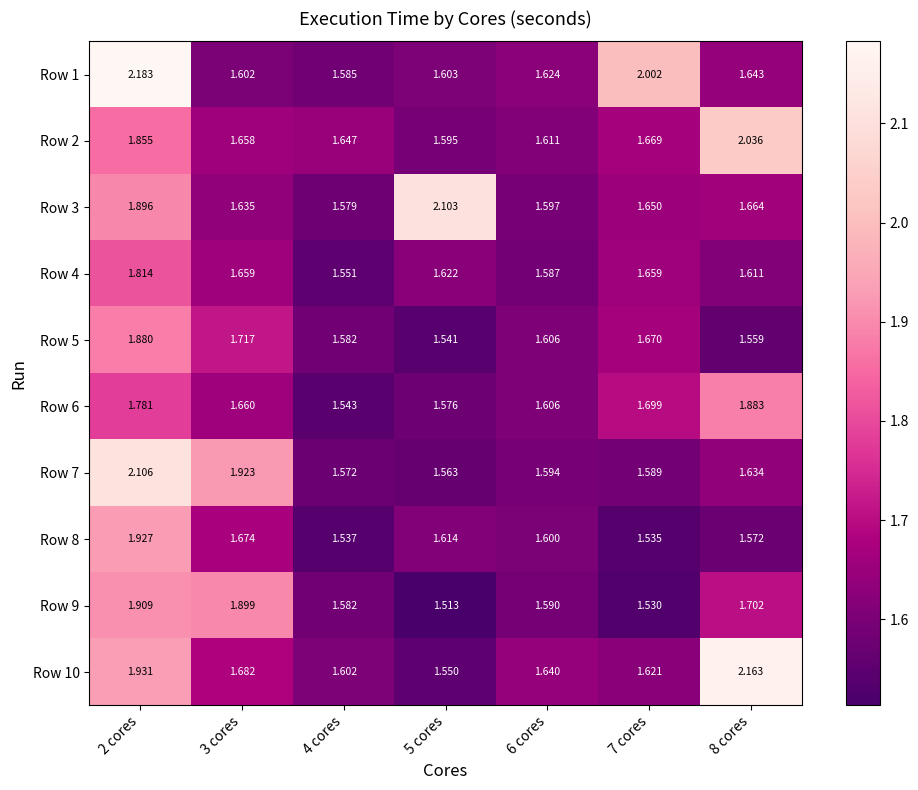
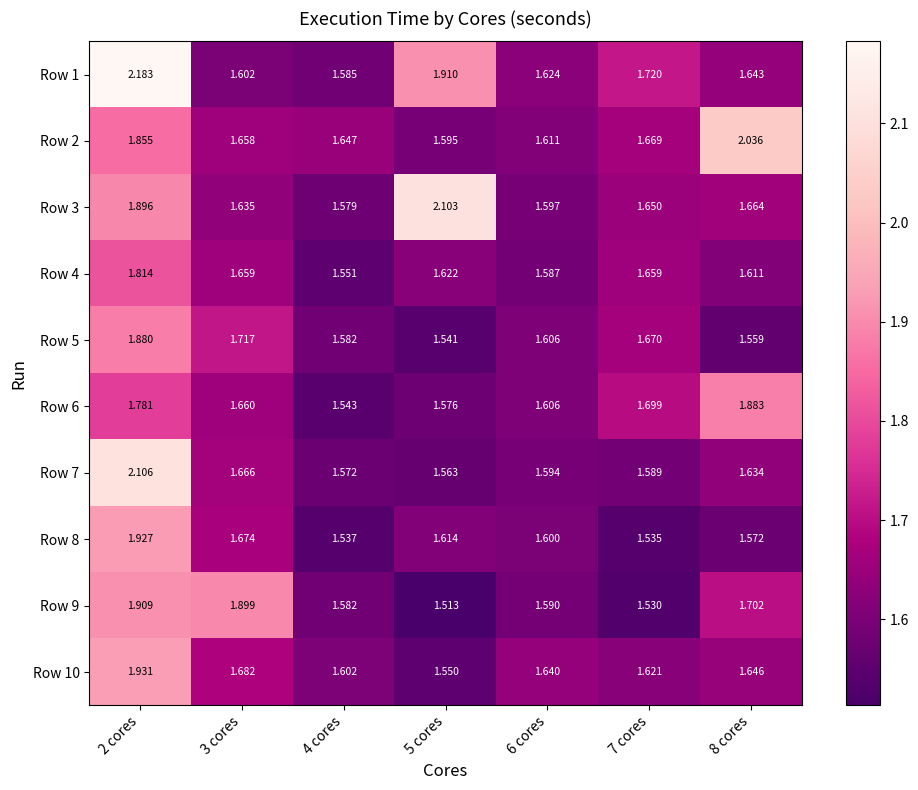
Row 1, 5 cores: 1.603 -> 1.910
Row 1, 7 cores: 2.002 -> 1.720
Row 7, 3 cores: 1.923 -> 1.666
Row 10, 8 cores: 2.163 -> 1.646
